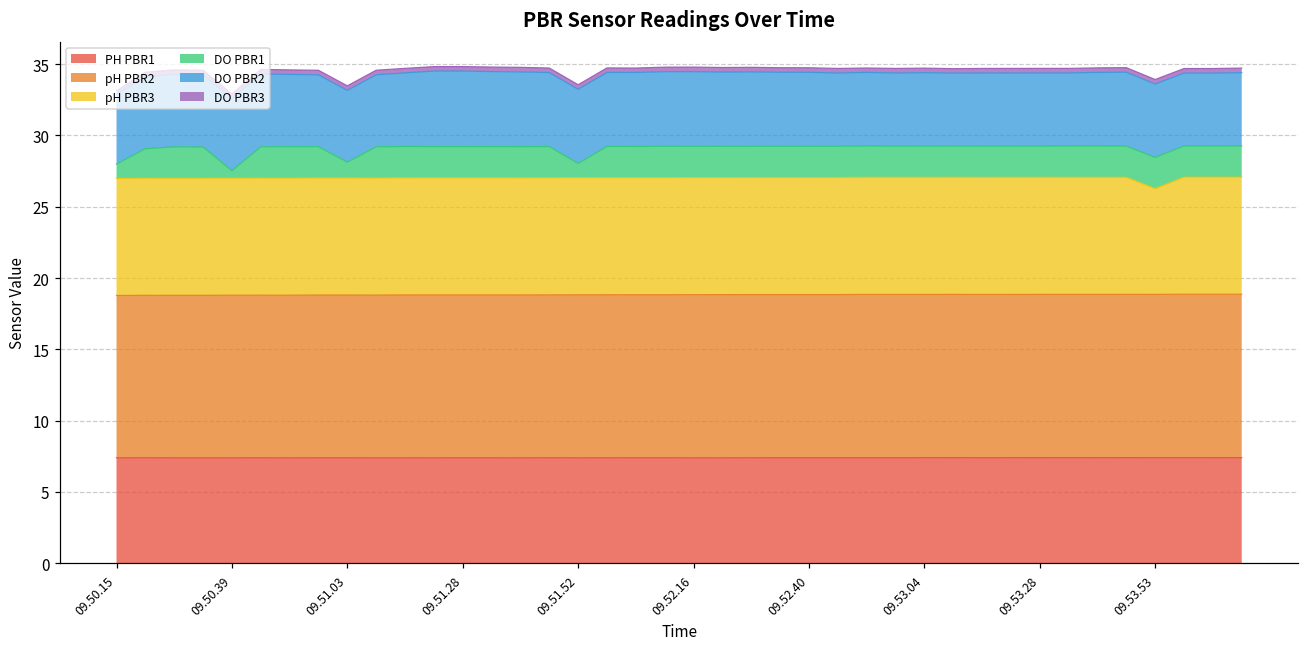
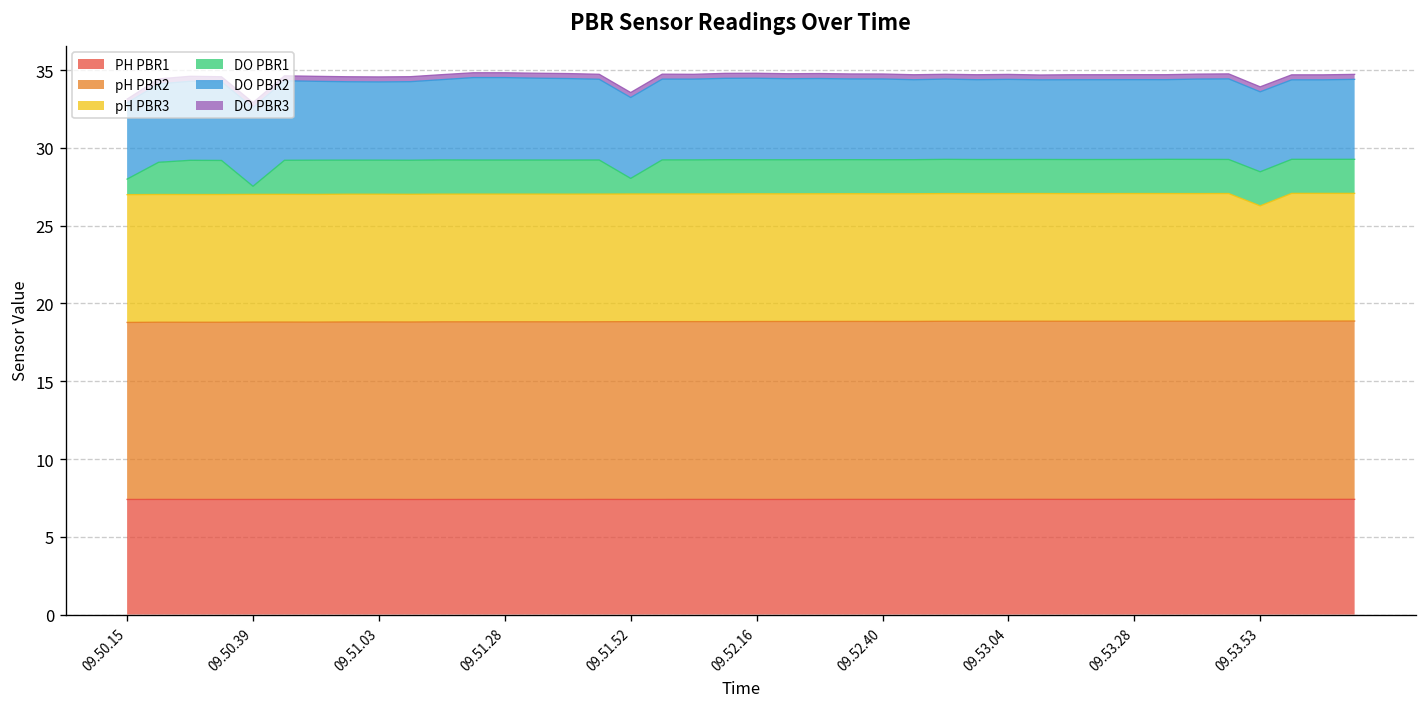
DO PBR1, 09.51.03: 1.1 -> 2.2
